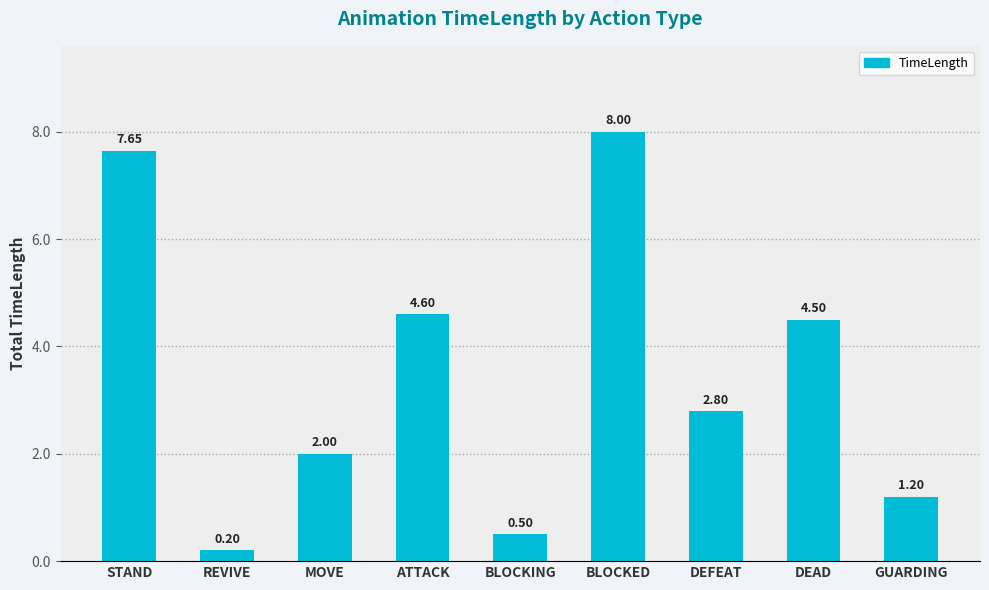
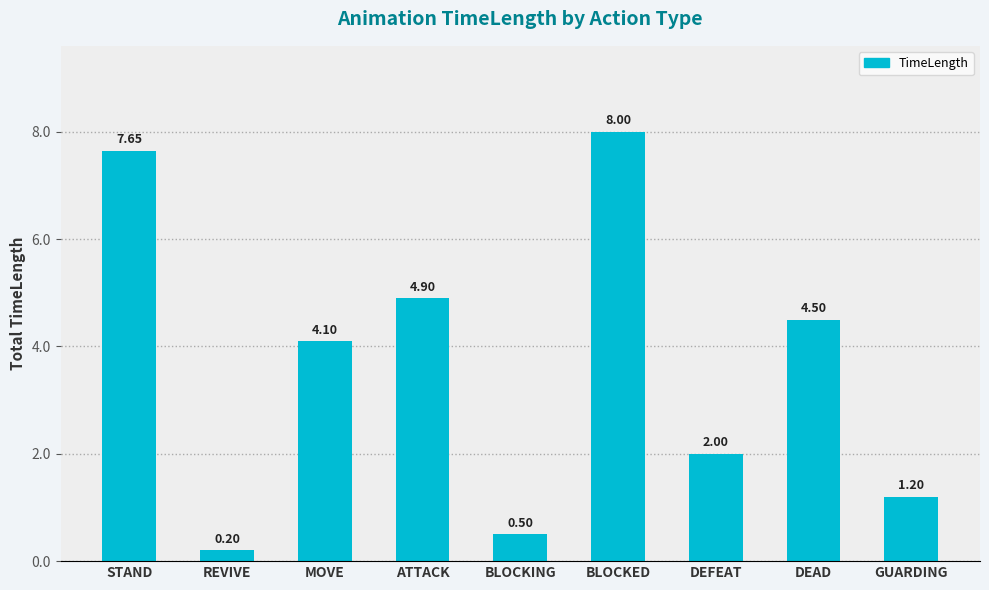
MOVE: 2.00 -> 4.10
ATTACK: 4.60 -> 4.90
DEFEAT: 2.80 -> 2.00
